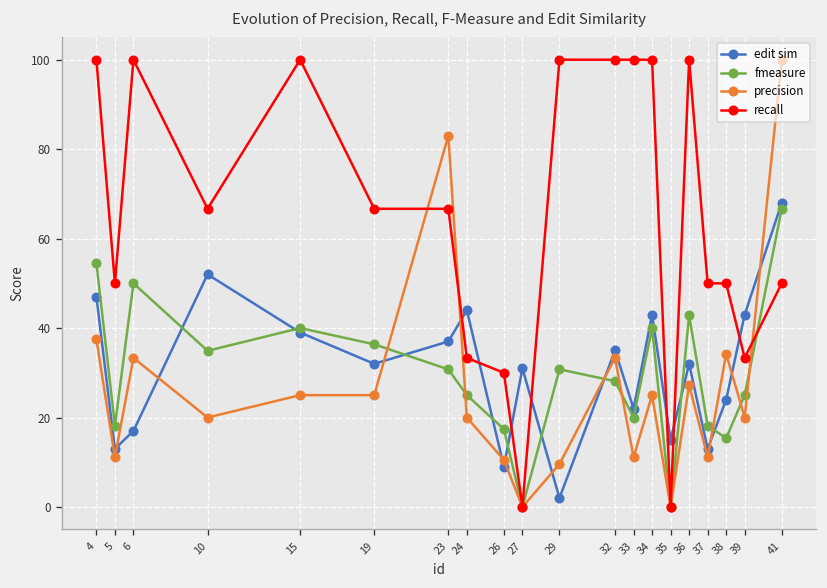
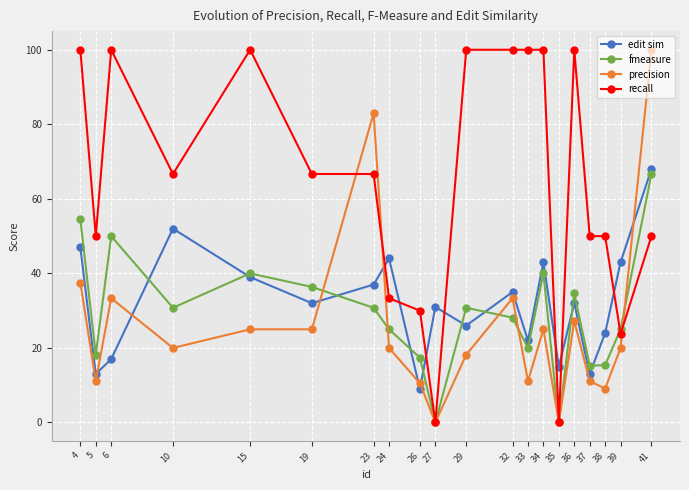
fmeasure, 10: 35 -> 31
edit sim, 29: 2 -> 26
precision, 29: 10 -> 18
fmeasure, 36: 43 -> 35
fmeasure, 37: 18 -> 15
precision, 38: 34 -> 9
recall, 39: 33 -> 24
